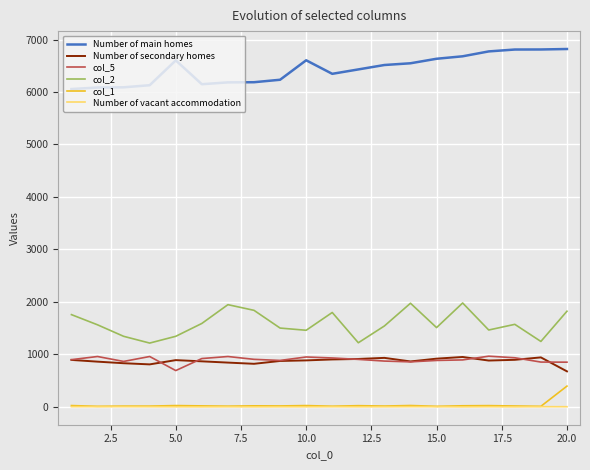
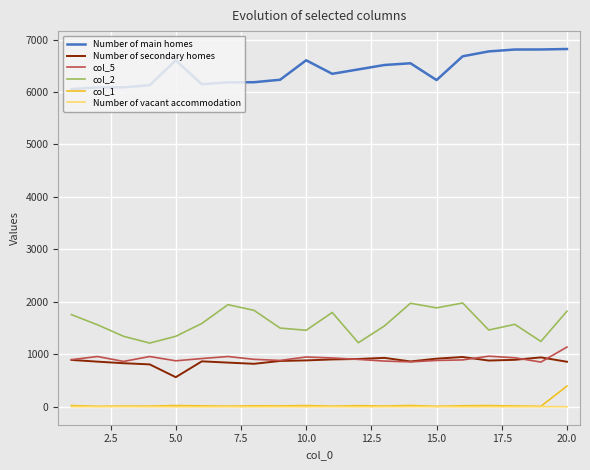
Number of secondary homes, 5.0: 900 -> 600
col_5, 5.0: 700 -> 900
Number of main homes, 15.0: 6600 -> 6200
col_2, 15.0: 1500 -> 1900
Number of secondary homes, 20.0: 700 -> 900
col_5, 20.0: 900 -> 1100
